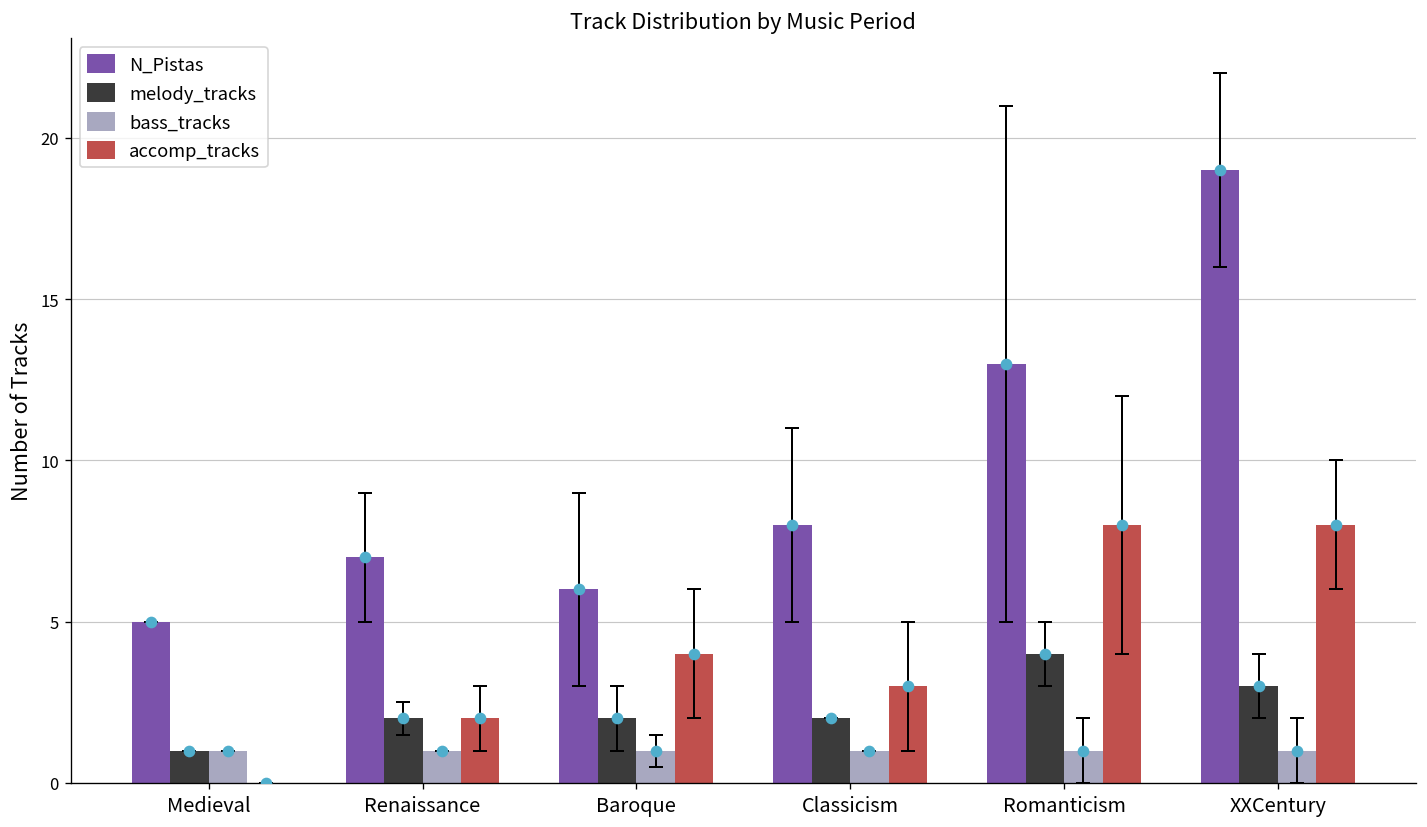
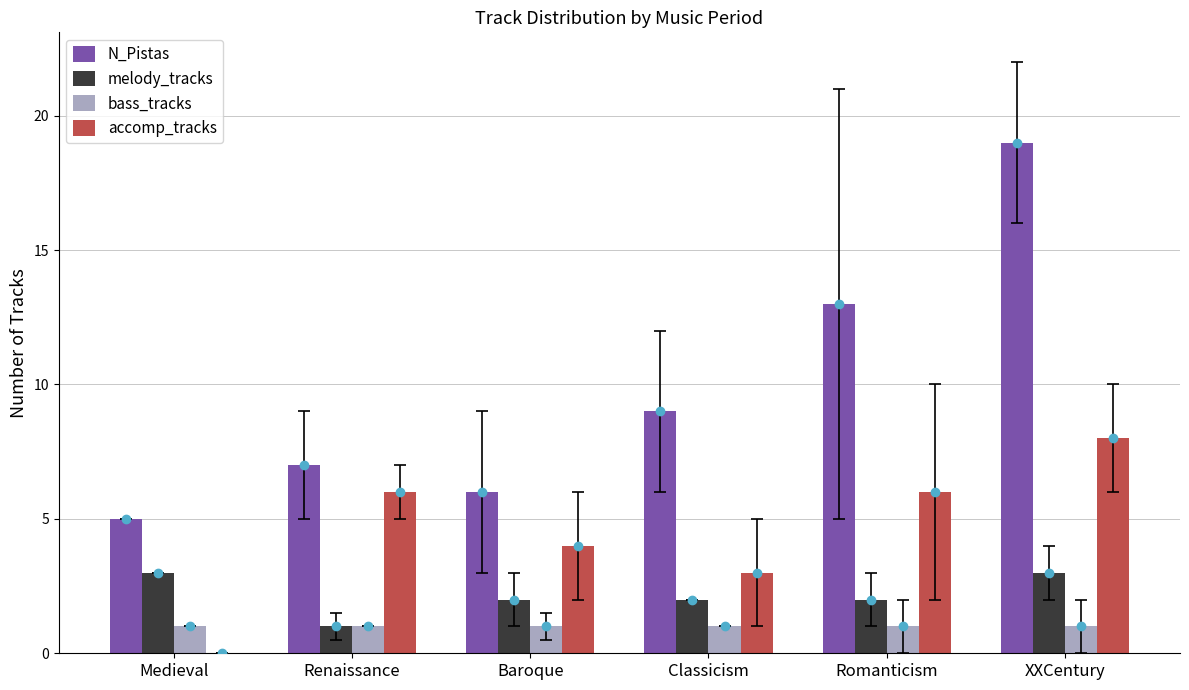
melody_tracks, Medieval: 1 -> 3
melody_tracks, Renaissance: 2 -> 1
accomp_tracks, Renaissance: 2 -> 6
N_Pistas, Classicism: 8 -> 9
melody_tracks, Romanticism: 4 -> 2
accomp_tracks, Romanticism: 8 -> 6
